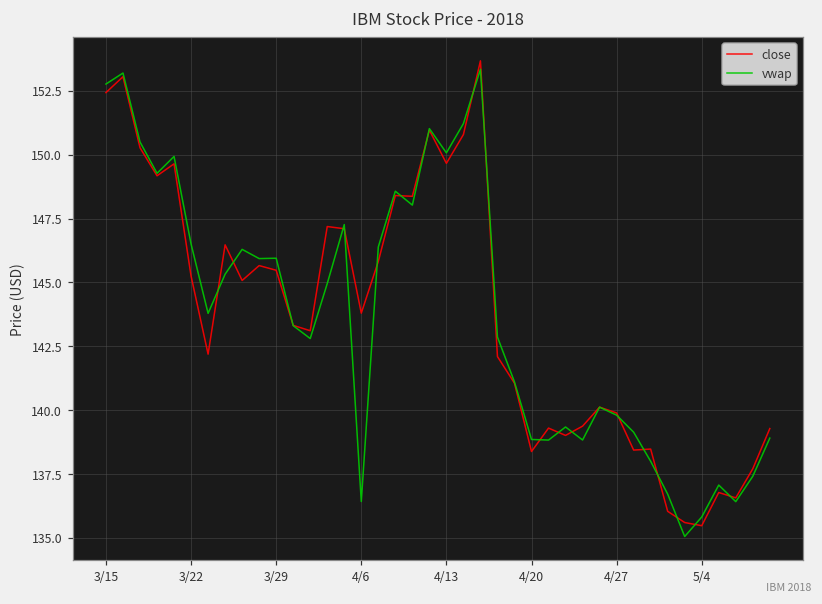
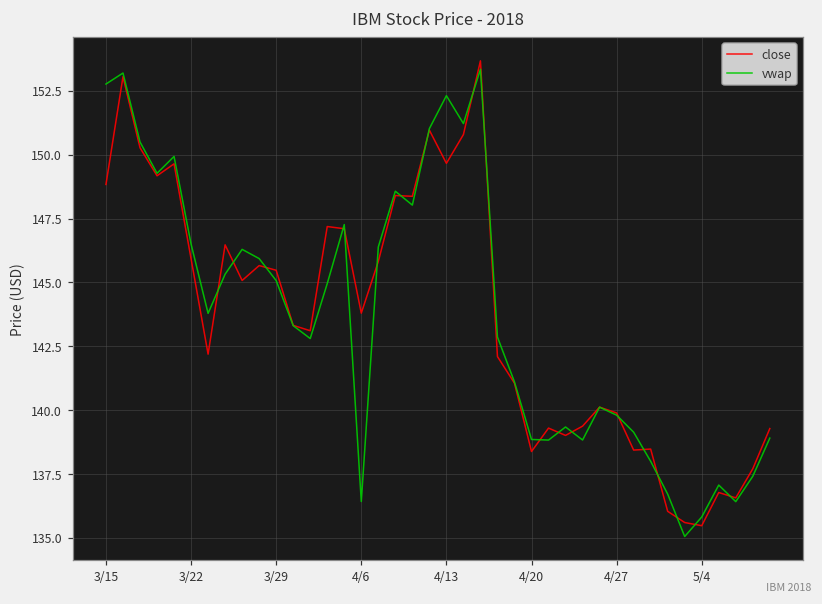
close, 3/15: 152.4 -> 148.8
close, 3/22: 145.2 -> 145.9
vwap, 3/29: 145.9 -> 145.1
vwap, 4/13: 150.1 -> 152.3
